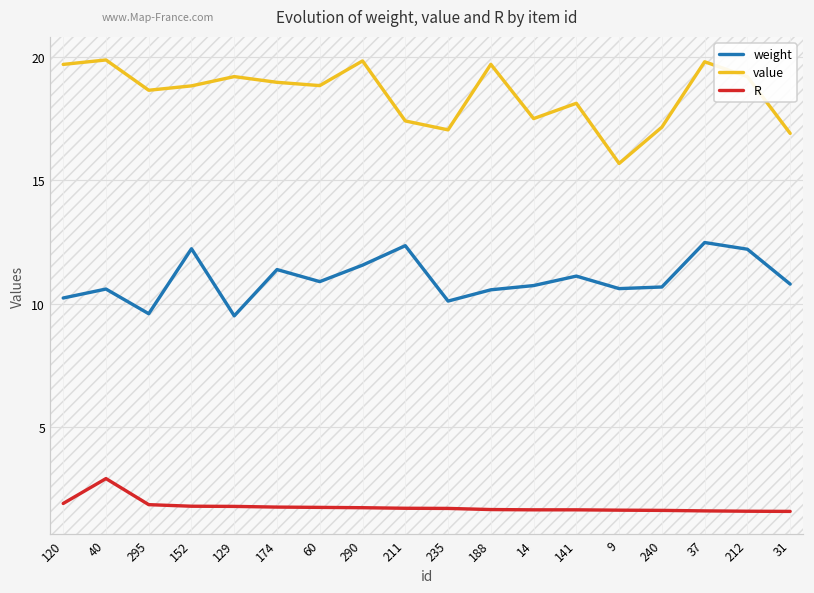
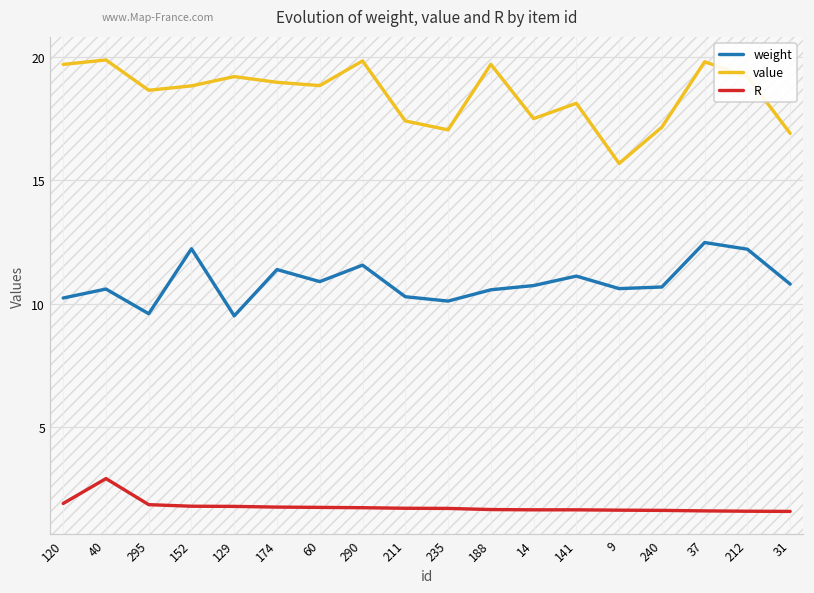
weight, 211: 12.4 -> 10.3
